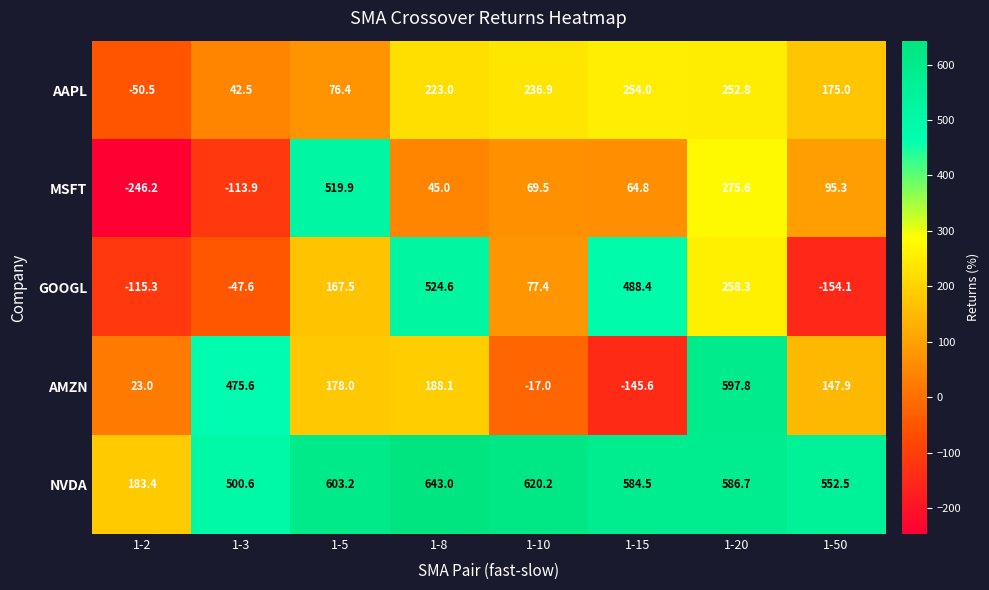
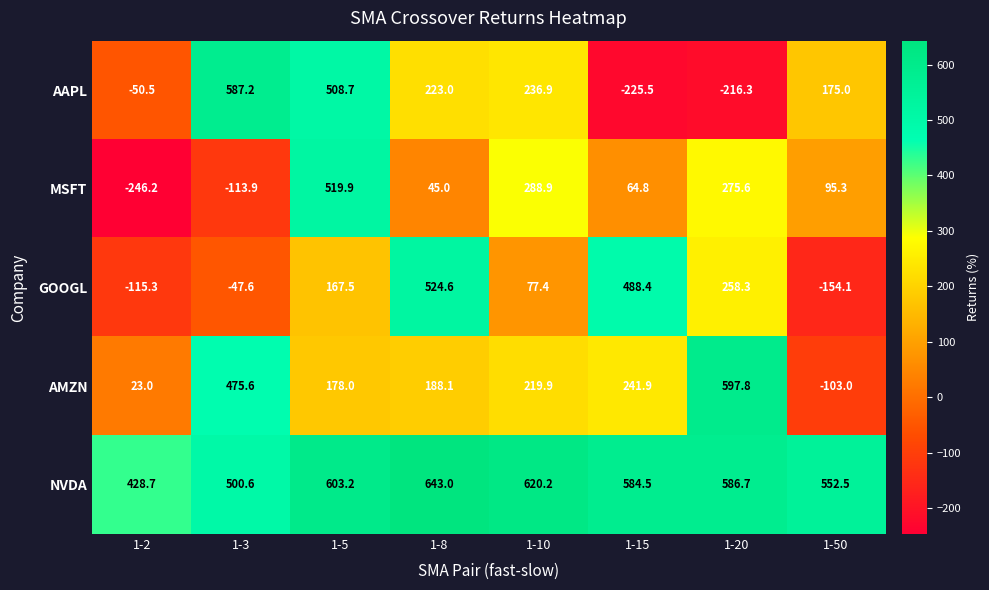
AAPL, 1-3: 42.5 -> 587.2
AAPL, 1-5: 76.4 -> 508.7
AAPL, 1-15: 254.0 -> -225.5
AAPL, 1-20: 252.8 -> -216.3
MSFT, 1-10: 69.5 -> 288.9
AMZN, 1-10: -17.0 -> 219.9
AMZN, 1-15: -145.6 -> 241.9
AMZN, 1-50: 147.9 -> -103.0
NVDA, 1-2: 183.4 -> 428.7
